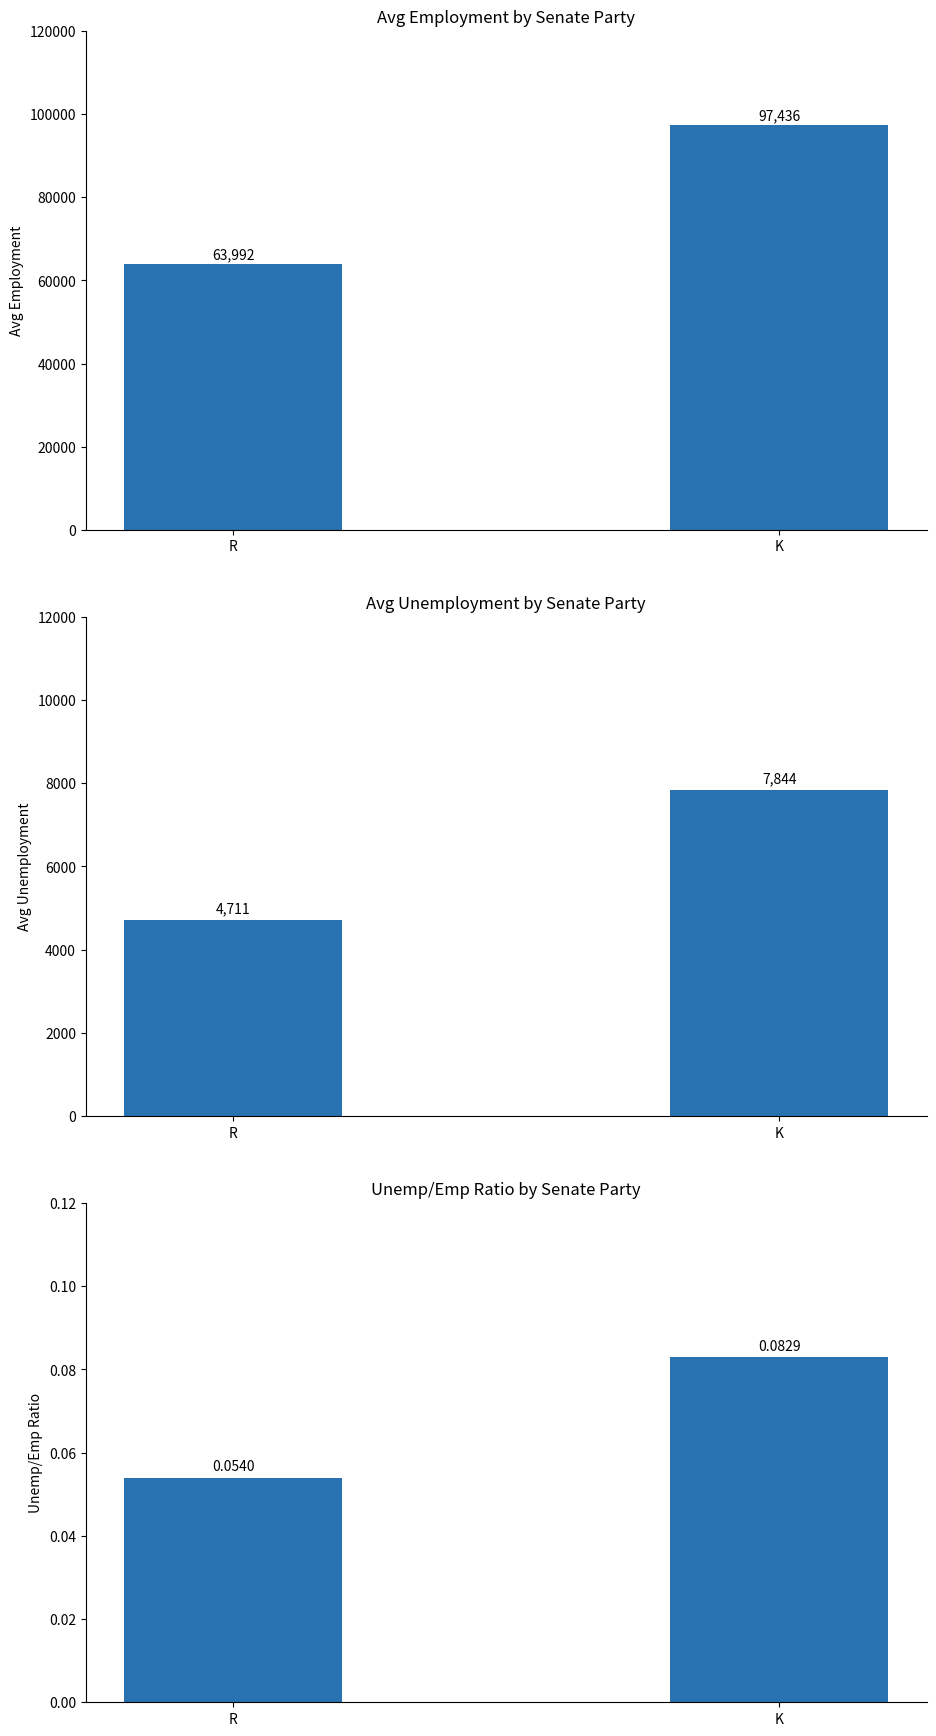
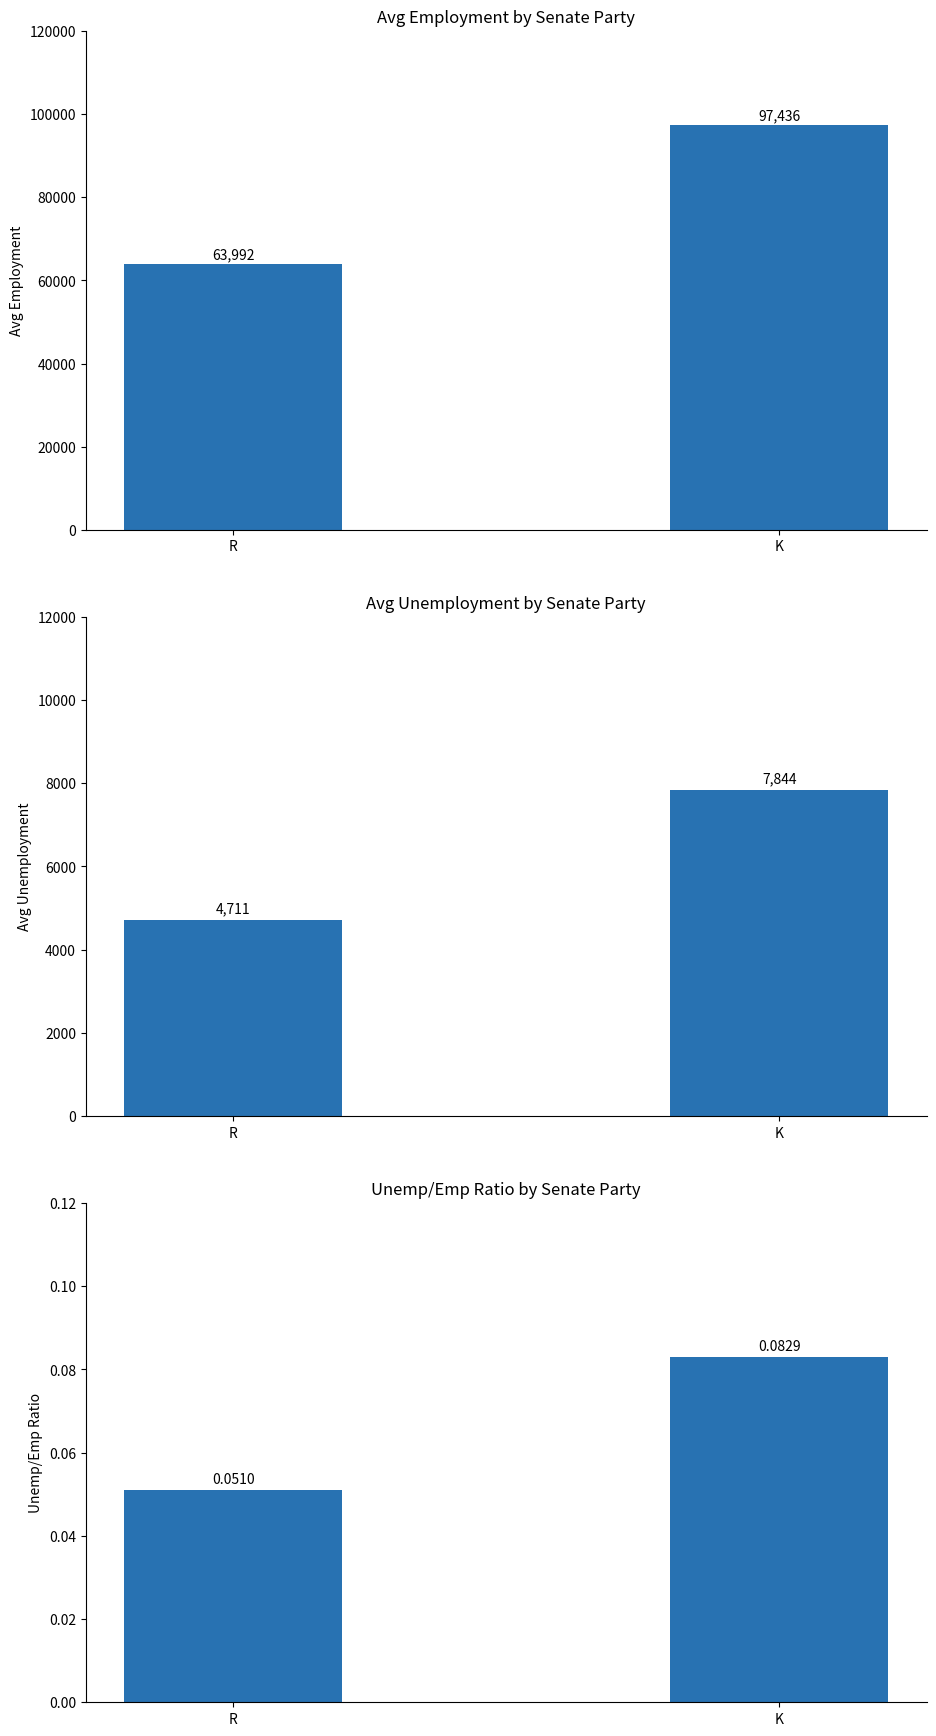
Unemp/Emp Ratio by Senate Party, R: 0.0540 -> 0.0510
